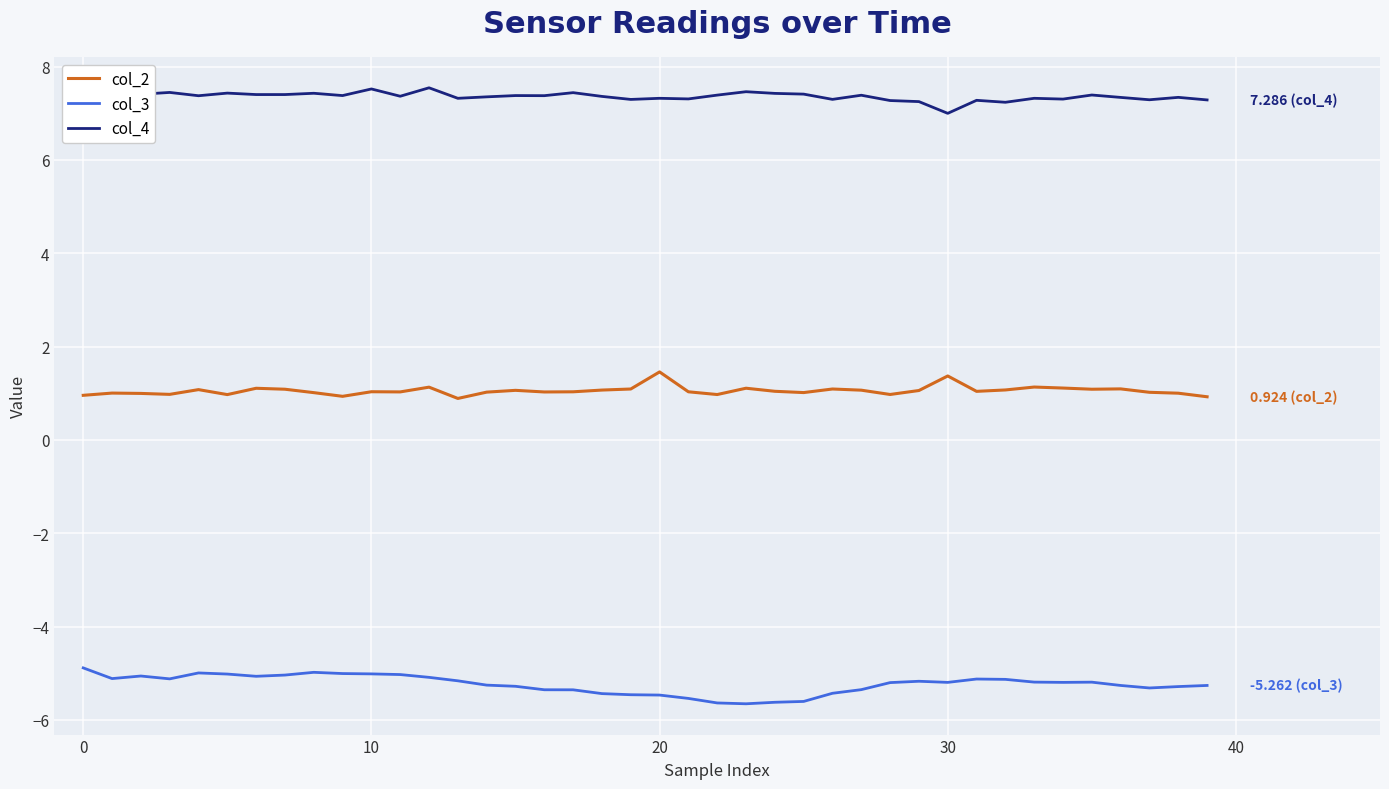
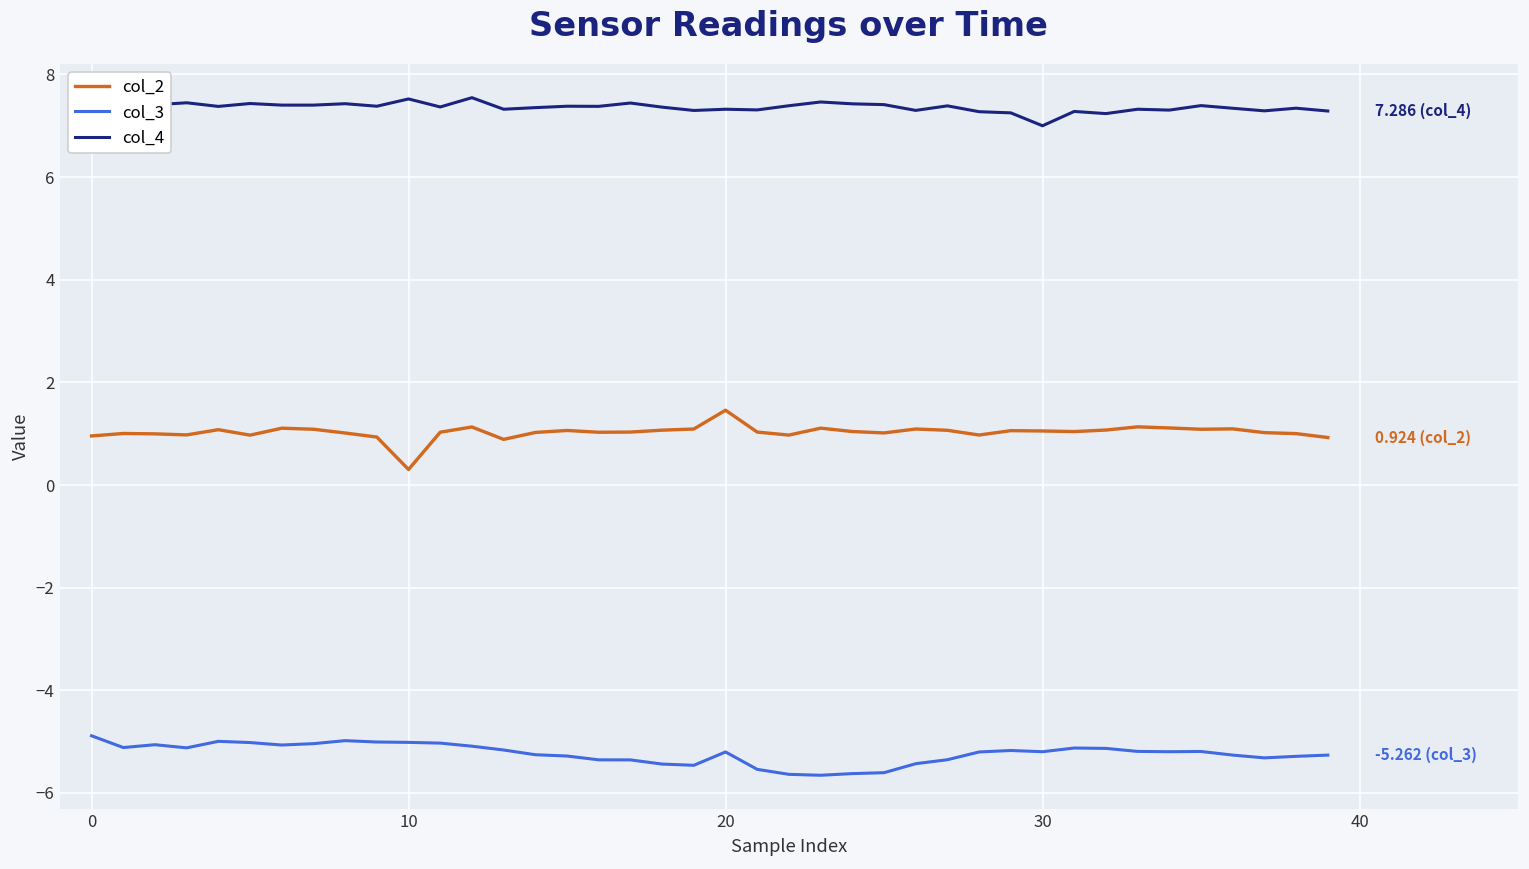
col_2, 10: 1.0 -> 0.3
col_3, 20: -5.5 -> -5.2
col_2, 30: 1.4 -> 1.1
